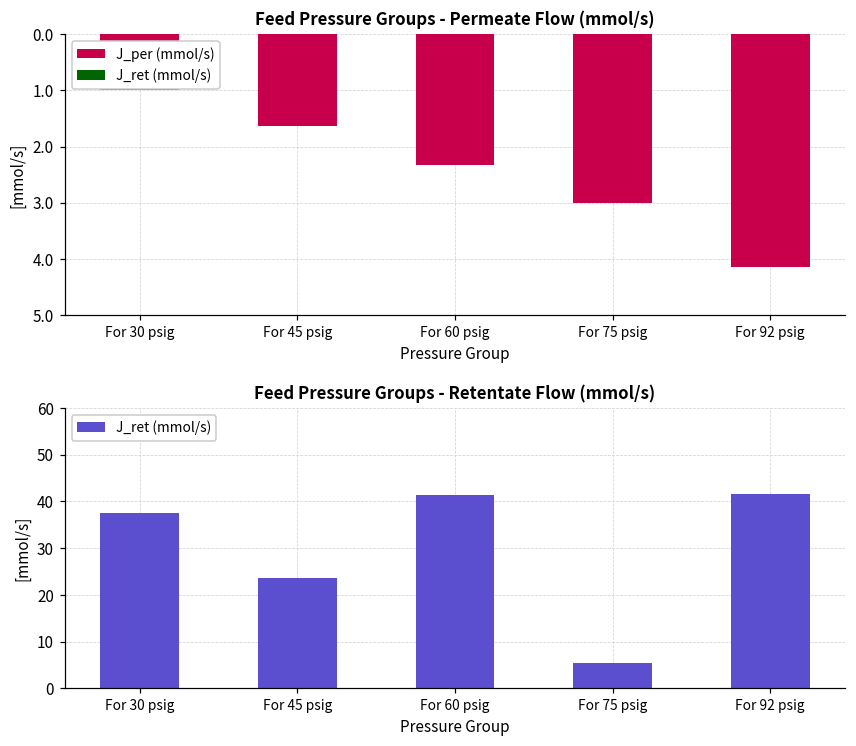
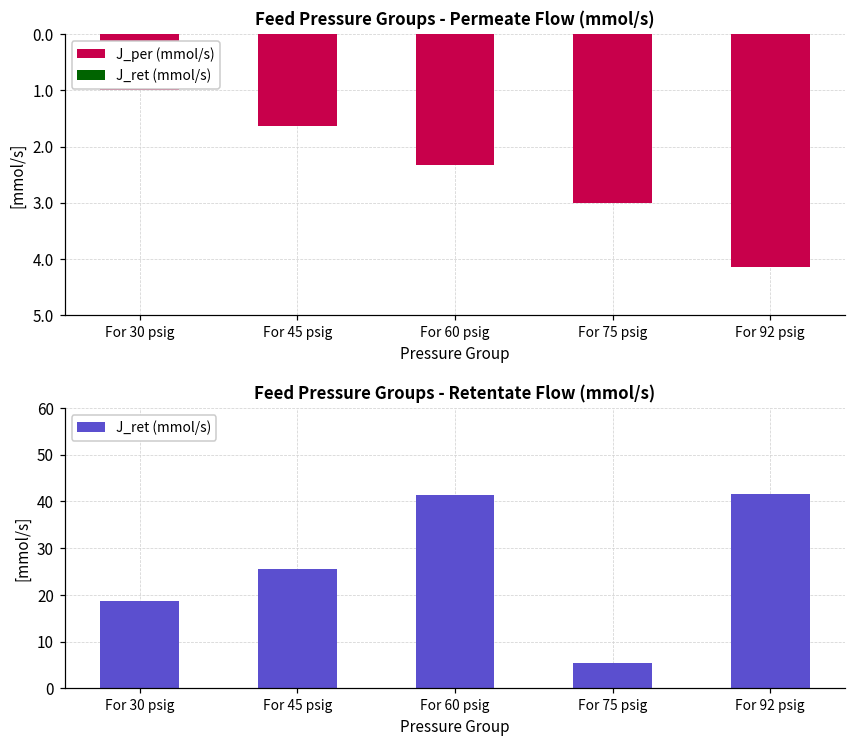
Feed Pressure Groups - Retentate Flow (mmol/s), For 30 psig: 38 -> 19
Feed Pressure Groups - Retentate Flow (mmol/s), For 45 psig: 24 -> 26
